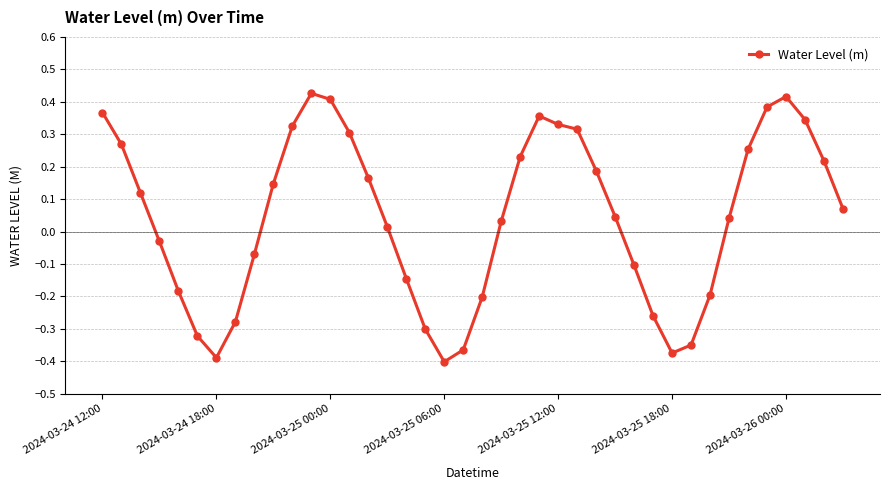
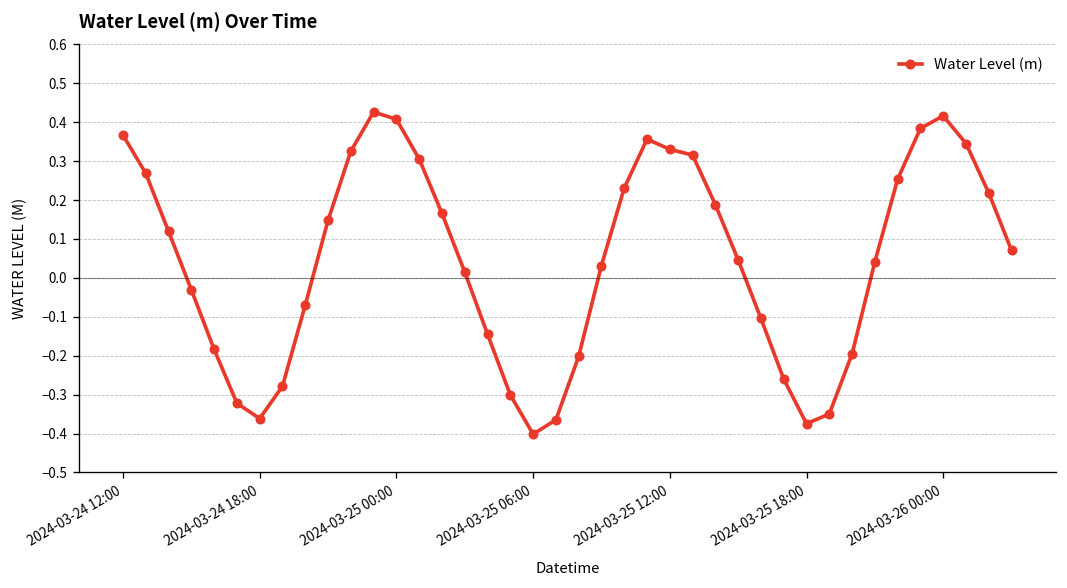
2024-03-24 18:00: -0.39 -> -0.36
